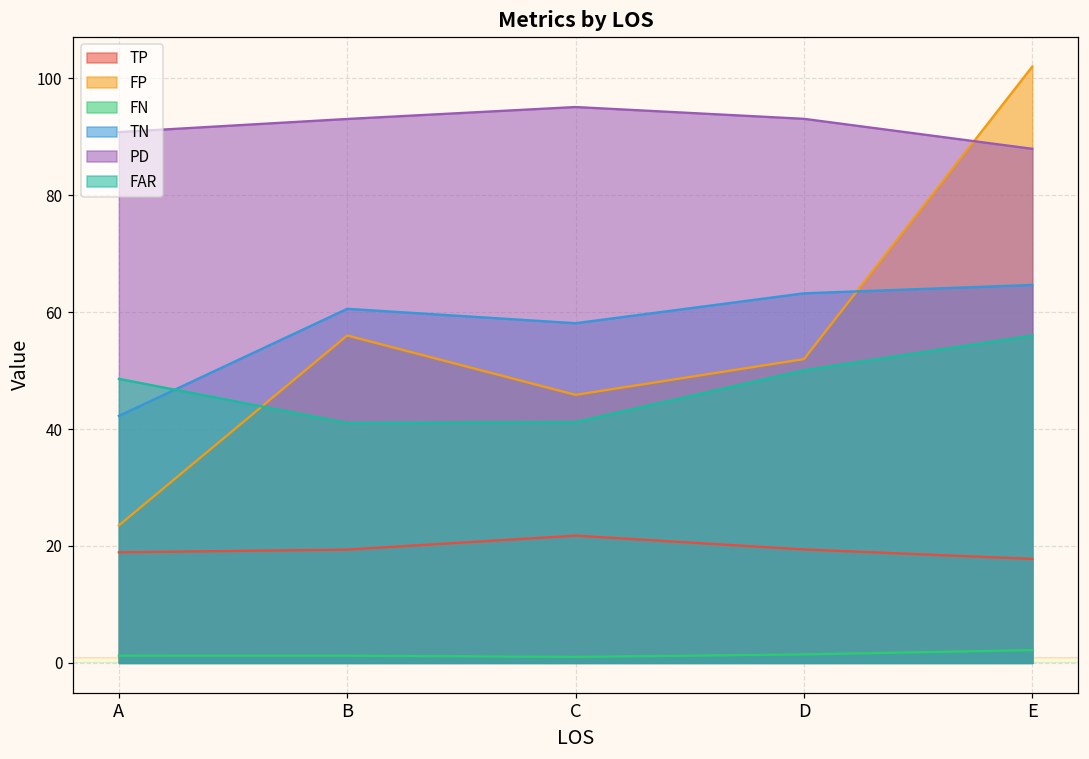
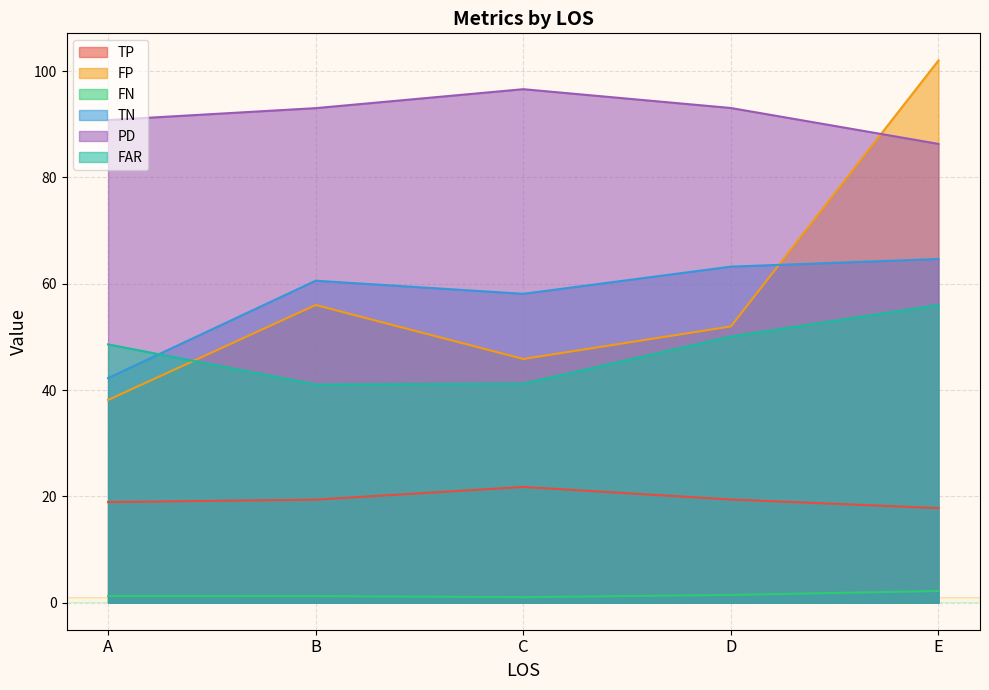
FP, A: 24 -> 38
PD, C: 95 -> 97
PD, E: 88 -> 86
